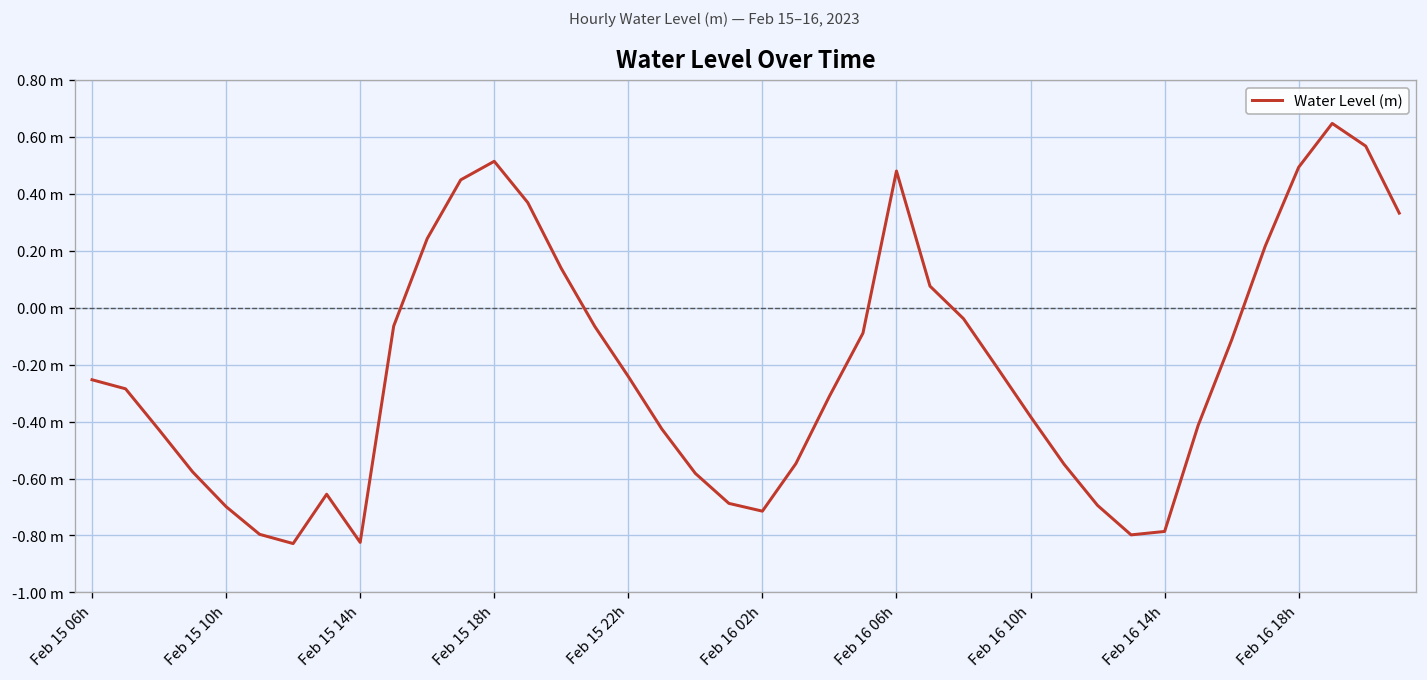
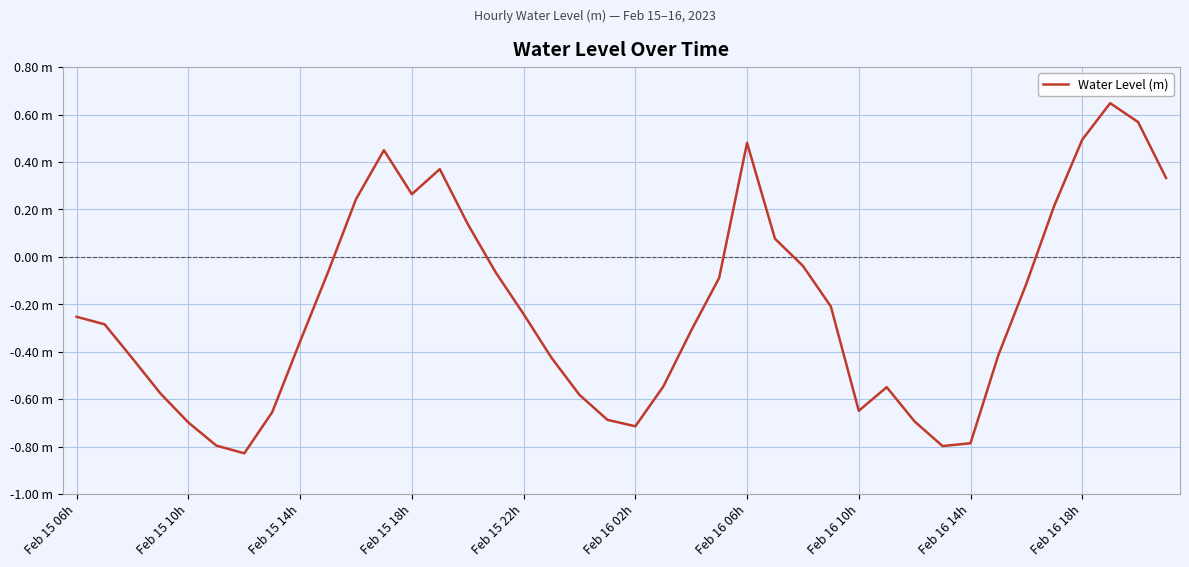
Feb 15 14h: -0.82 m -> -0.36 m
Feb 15 18h: 0.51 m -> 0.26 m
Feb 16 10h: -0.38 m -> -0.65 m
